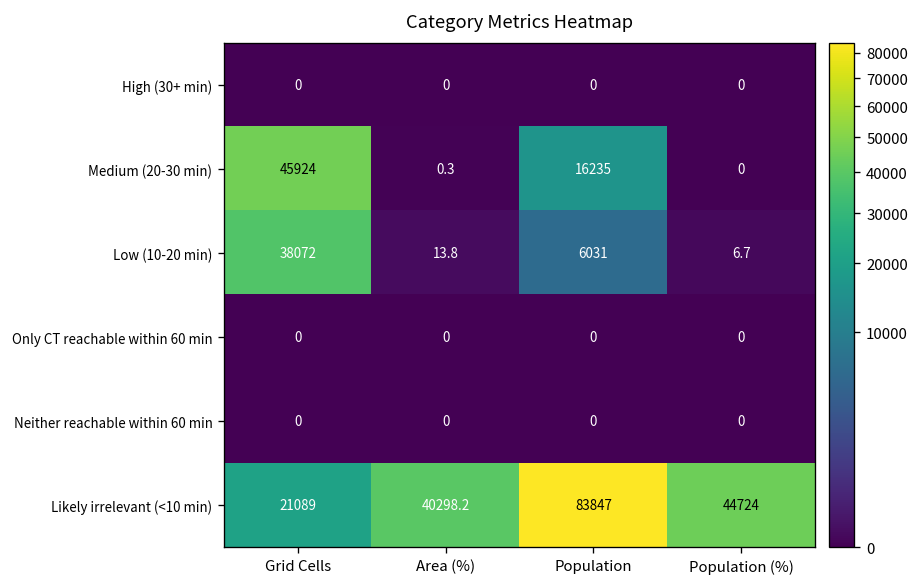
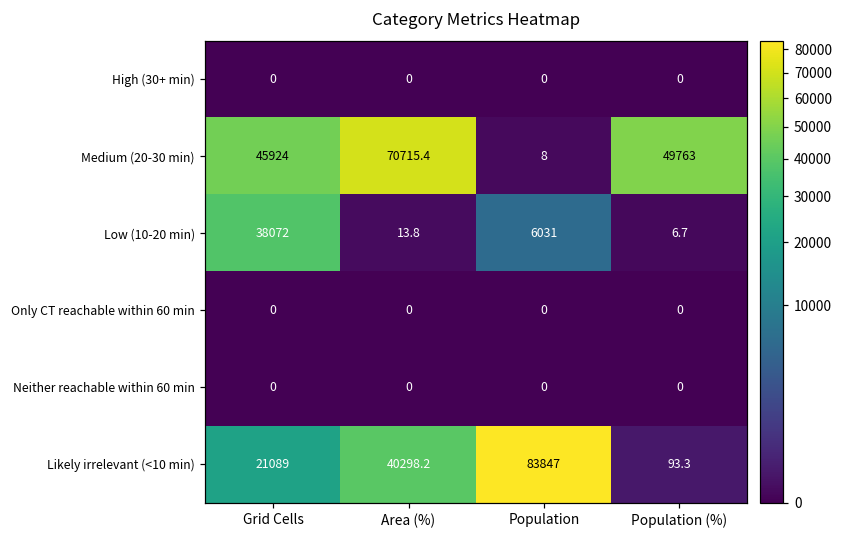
Medium (20-30 min), Area (%): 0.3 -> 70715.4
Medium (20-30 min), Population: 16235 -> 8
Medium (20-30 min), Population (%): 0 -> 49763
Likely irrelevant (<10 min), Population (%): 44724 -> 93.3
